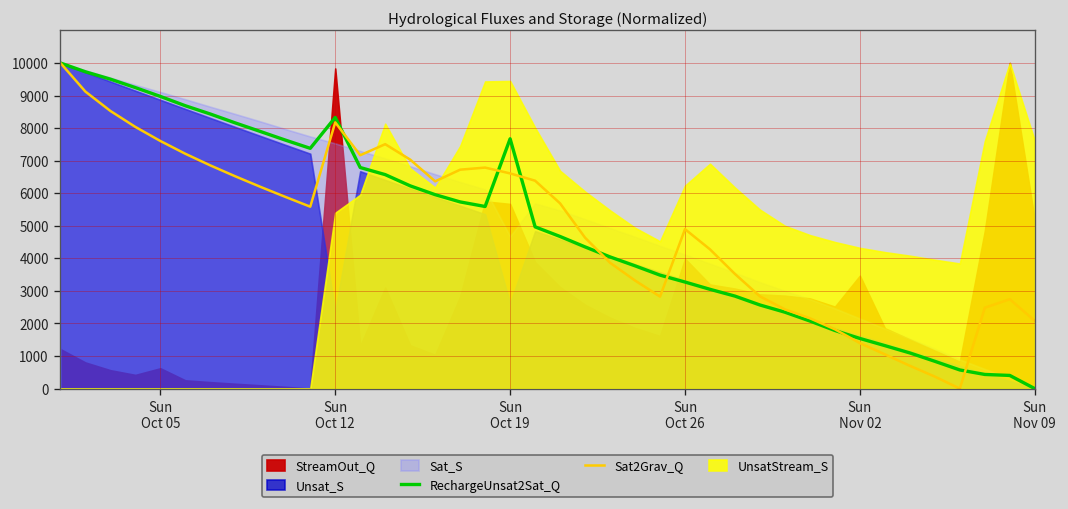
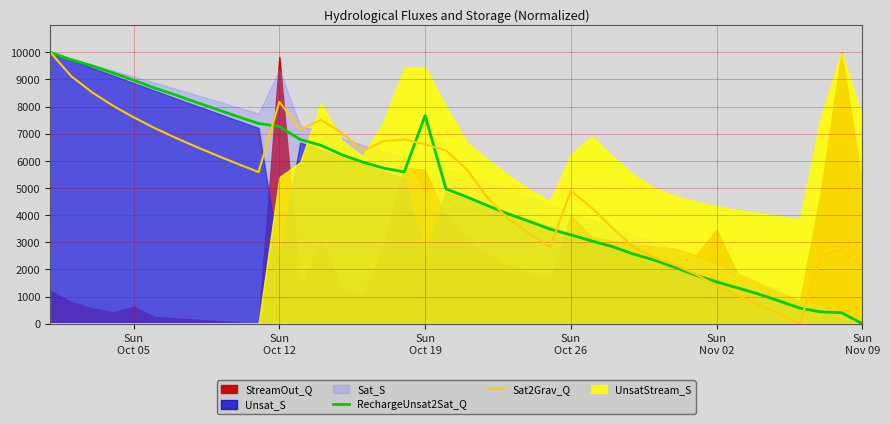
RechargeUnsat2Sat_Q, Sun Oct 12: 8300 -> 7300
Sat_S, Sun Oct 12: 7500 -> 9400
